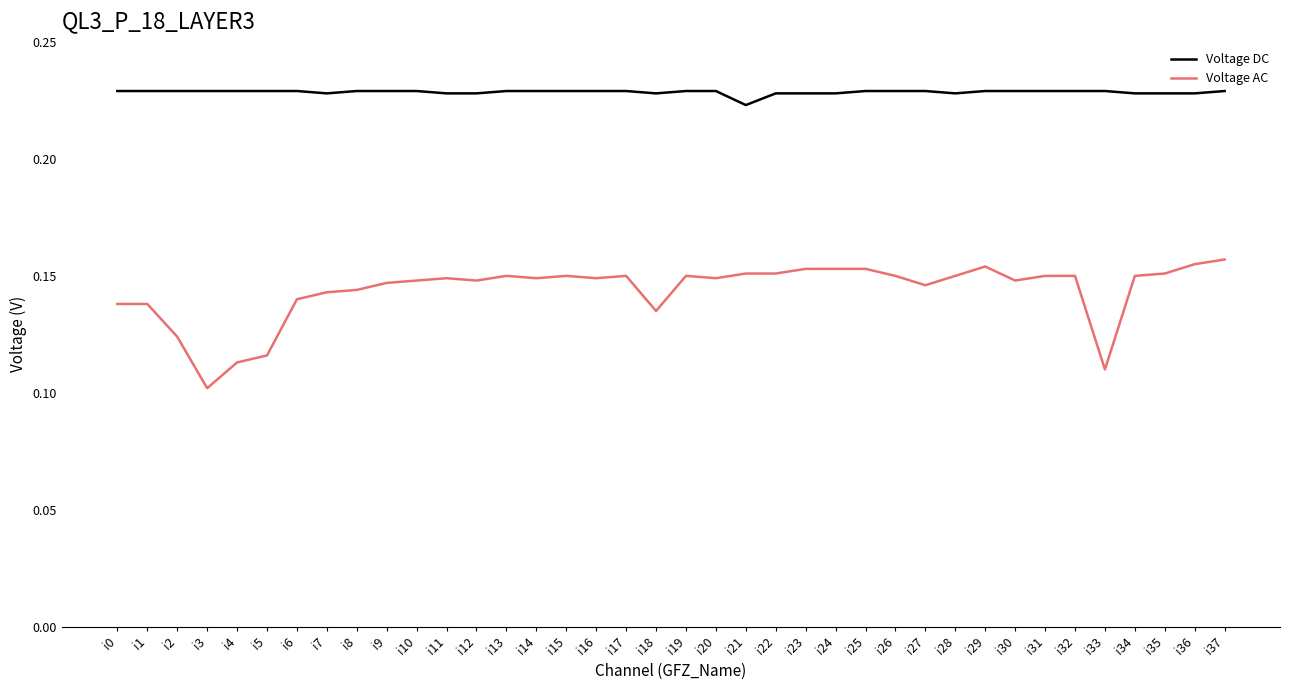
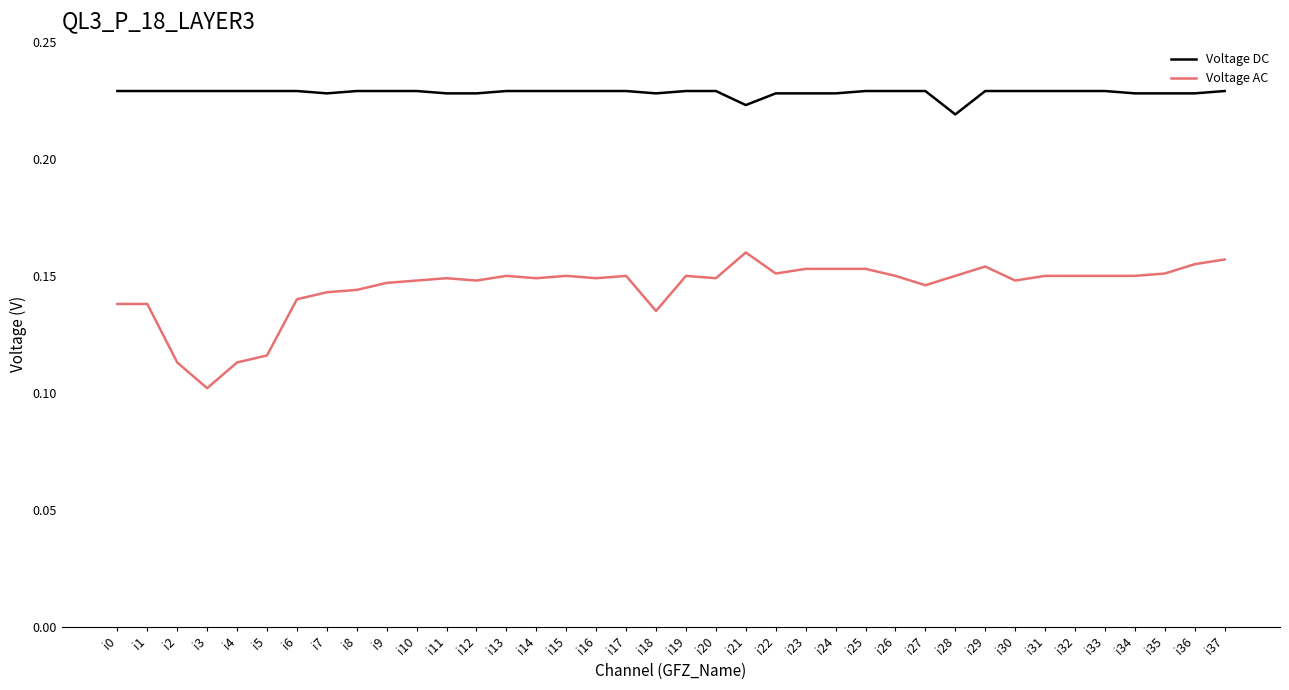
Voltage AC, i2: 0.124 -> 0.113
Voltage AC, i21: 0.151 -> 0.160
Voltage DC, i28: 0.228 -> 0.219
Voltage AC, i33: 0.11 -> 0.15
